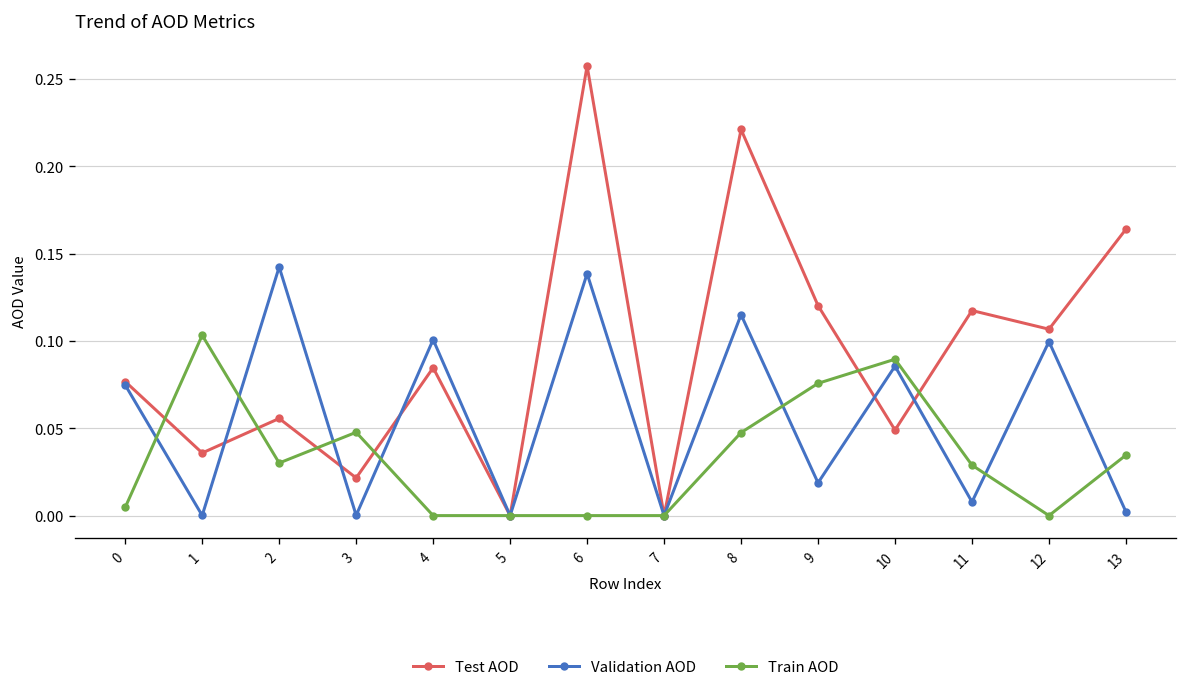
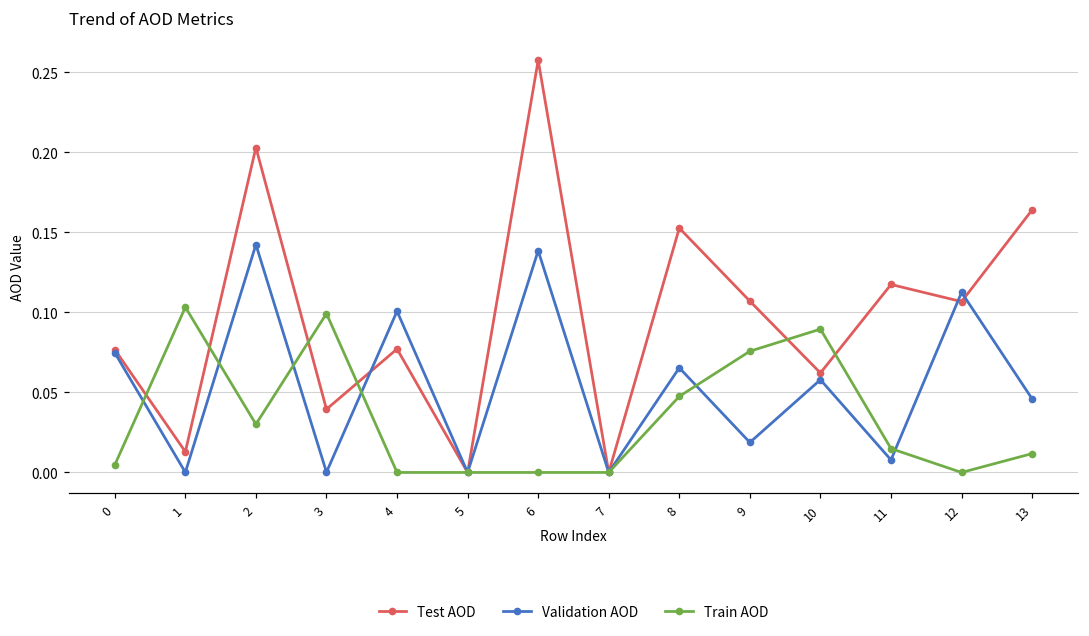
Test AOD, 1: 0.036 -> 0.013
Test AOD, 2: 0.056 -> 0.203
Test AOD, 3: 0.022 -> 0.039
Train AOD, 3: 0.048 -> 0.099
Test AOD, 4: 0.085 -> 0.077
Test AOD, 8: 0.221 -> 0.153
Validation AOD, 8: 0.115 -> 0.065
Test AOD, 9: 0.120 -> 0.107
Test AOD, 10: 0.049 -> 0.062
Validation AOD, 10: 0.086 -> 0.058
Train AOD, 11: 0.029 -> 0.015
Validation AOD, 12: 0.100 -> 0.113
Validation AOD, 13: 0.002 -> 0.046
Train AOD, 13: 0.035 -> 0.012
